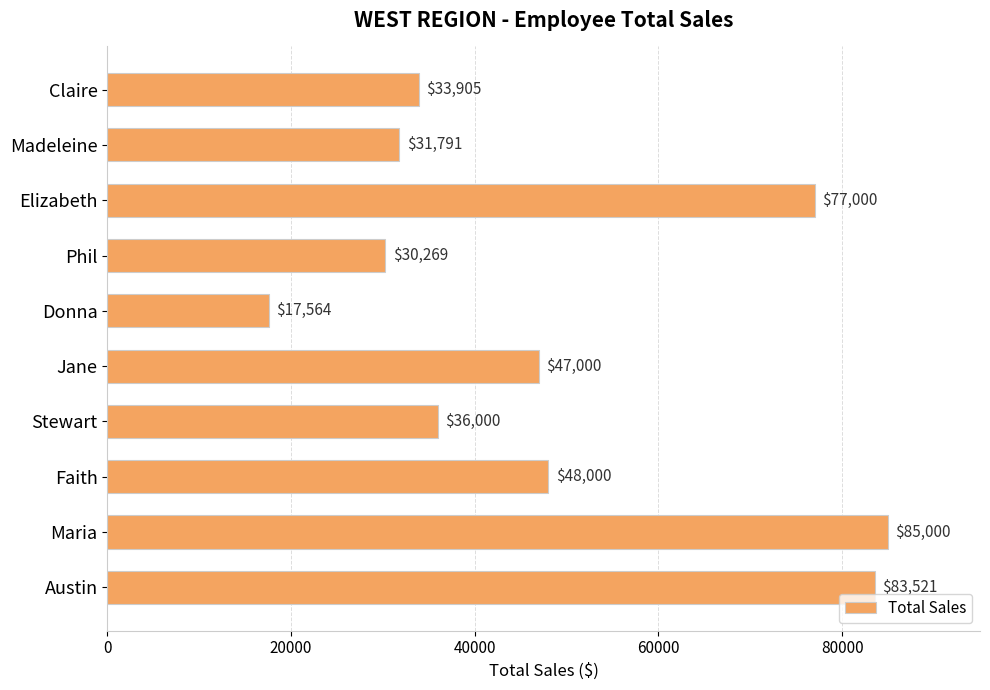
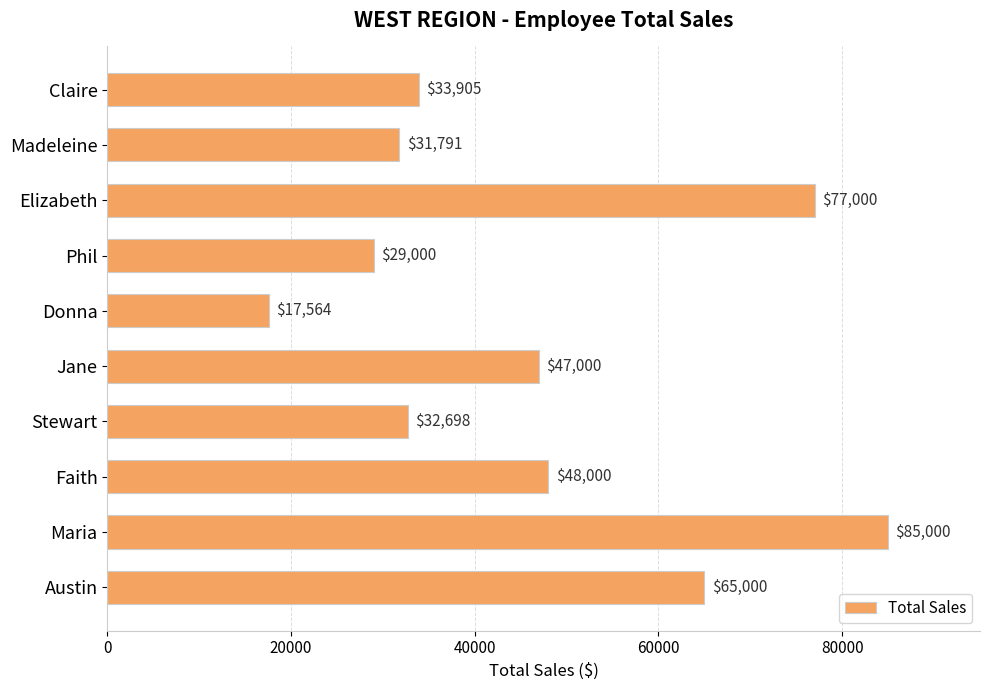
Phil: $30,269 -> $29,000
Stewart: $36,000 -> $32,698
Austin: 84000 -> 65000
